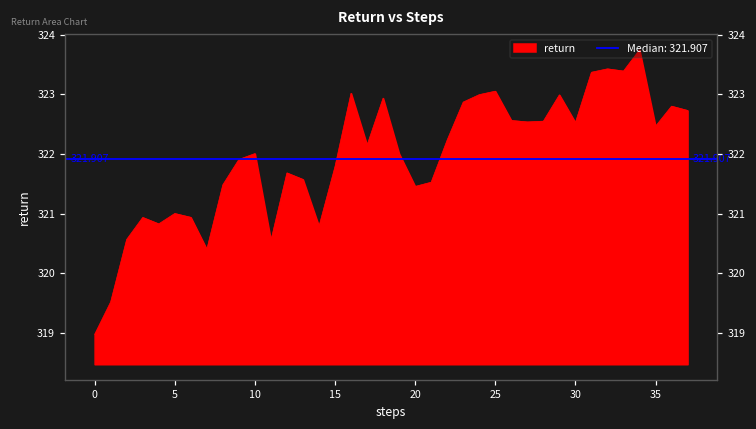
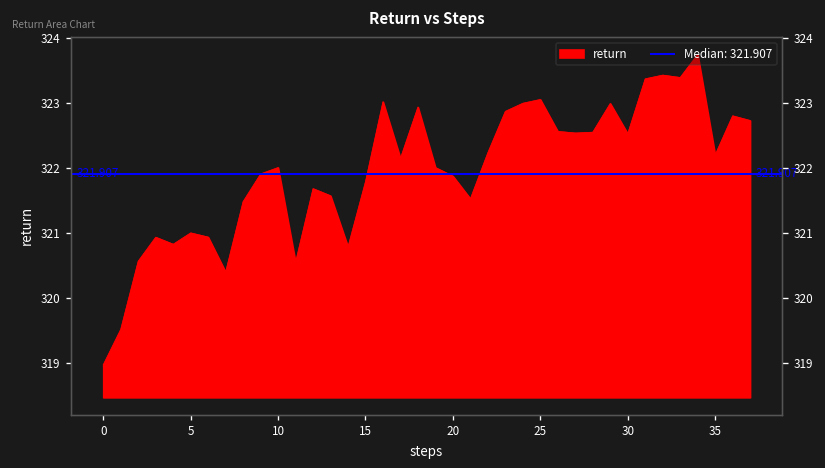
20: 321.5 -> 321.9
35: 322.5 -> 322.2
